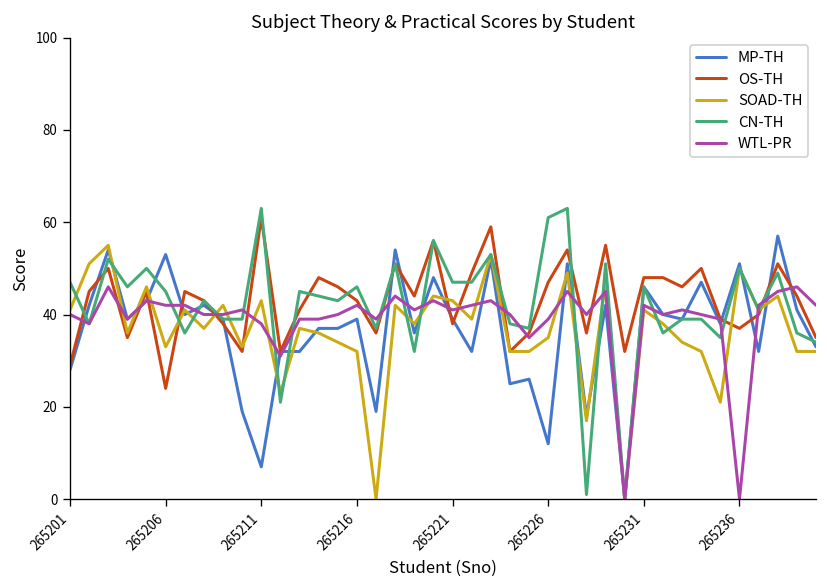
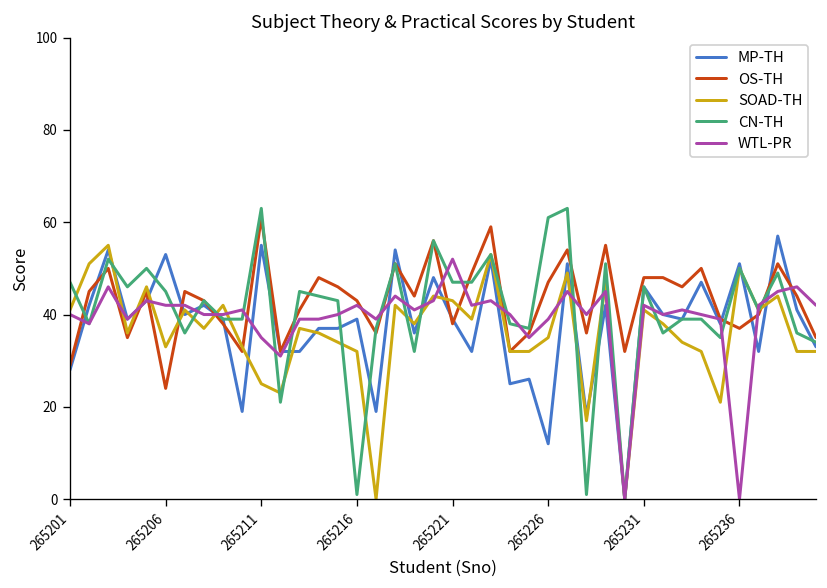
MP-TH, 265211: 7 -> 55
SOAD-TH, 265211: 43 -> 25
WTL-PR, 265211: 38 -> 35
CN-TH, 265216: 46 -> 1
WTL-PR, 265221: 41 -> 52
